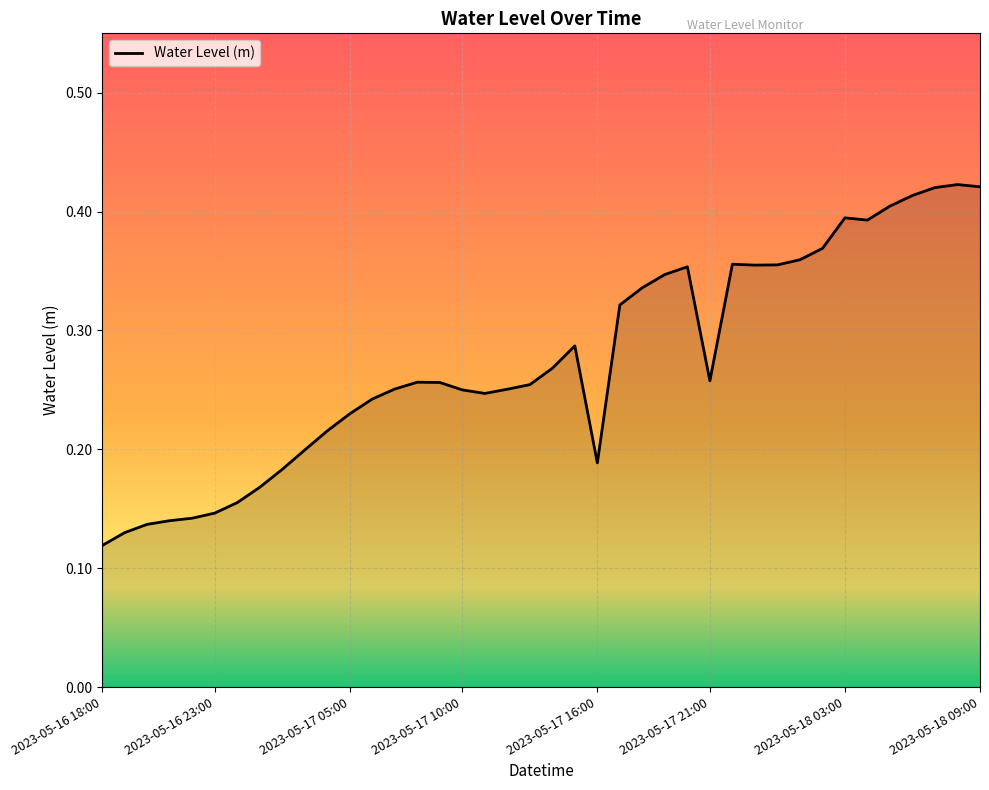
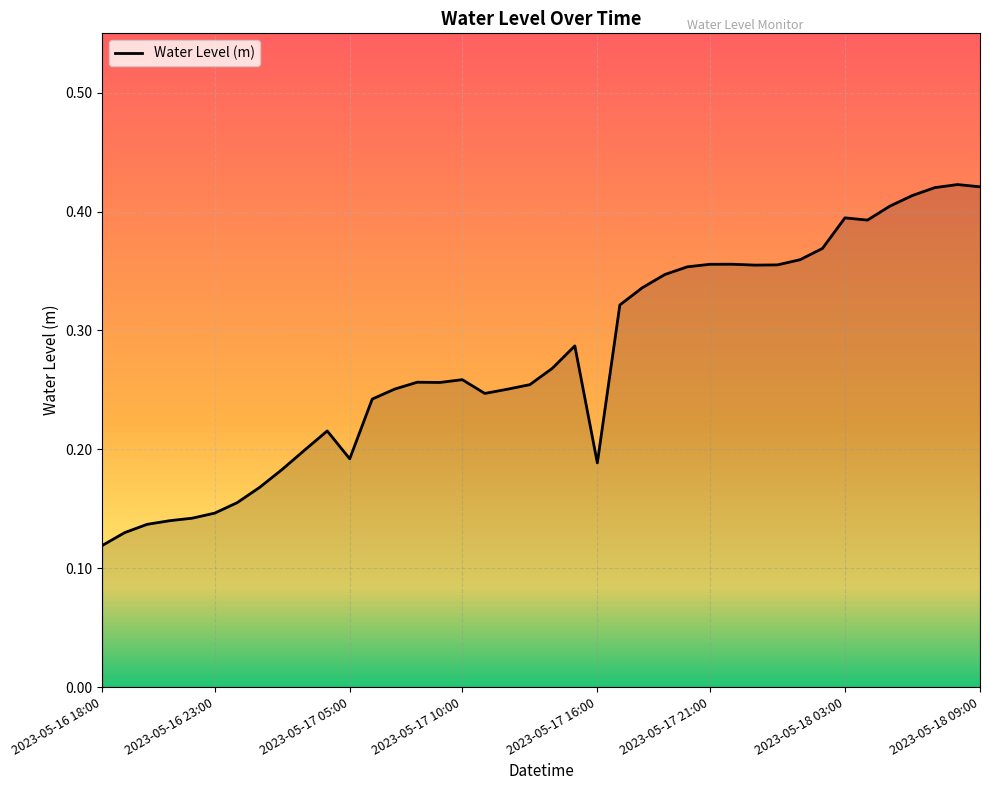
2023-05-17 05:00: 0.230 -> 0.192
2023-05-17 10:00: 0.250 -> 0.259
2023-05-17 21:00: 0.258 -> 0.356
